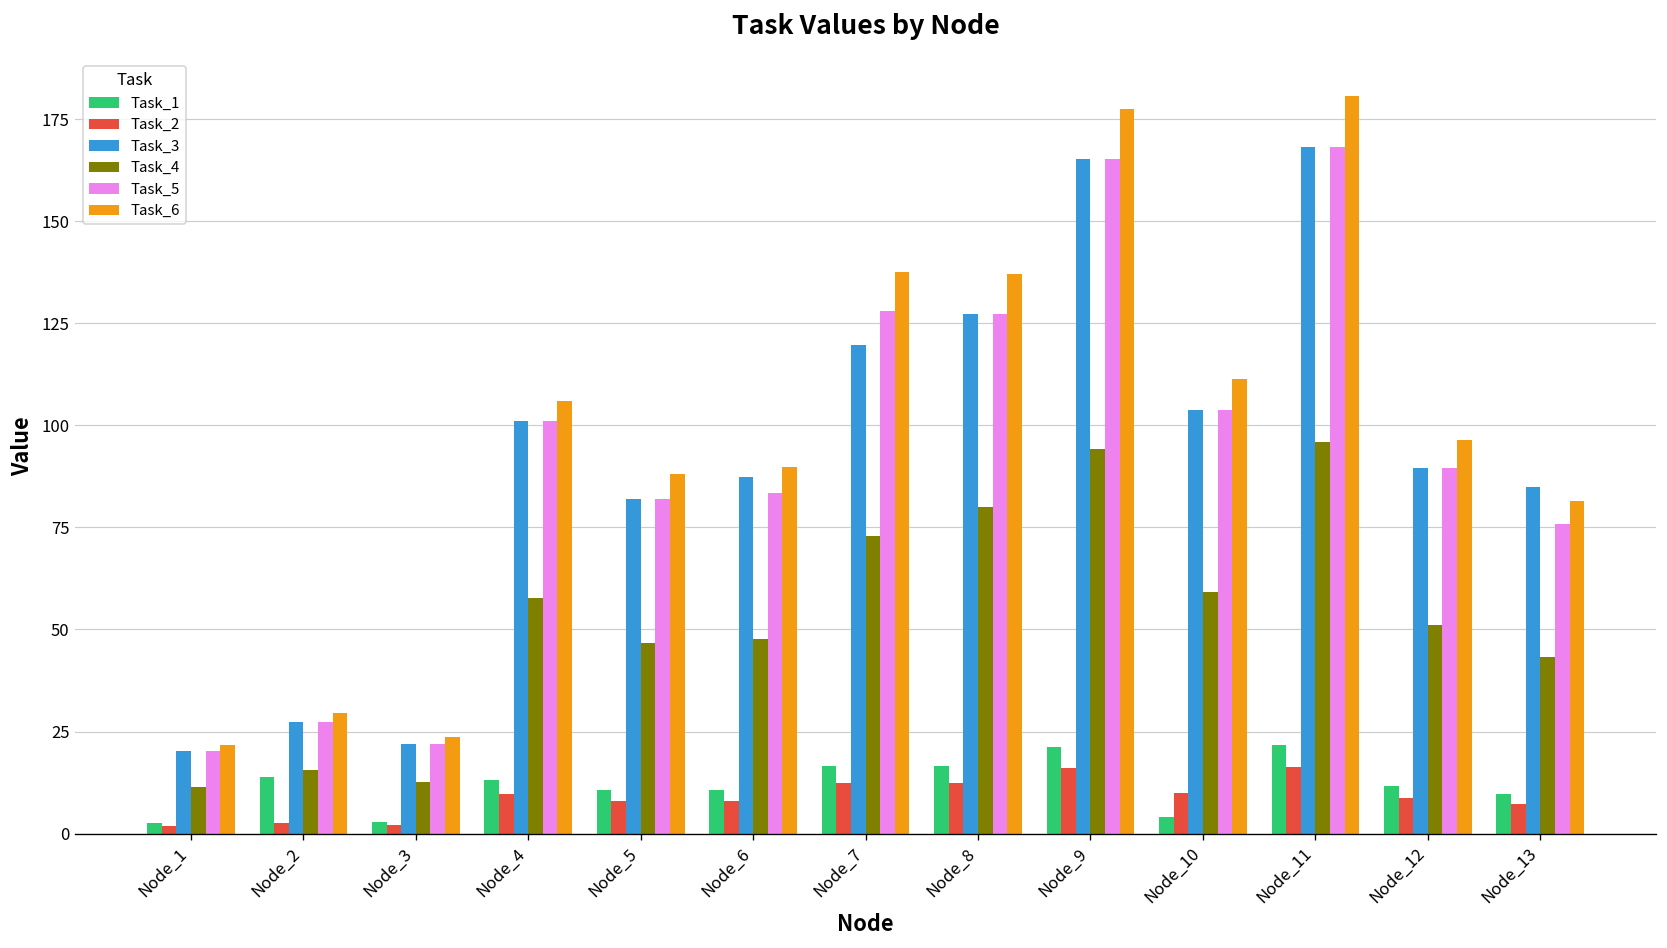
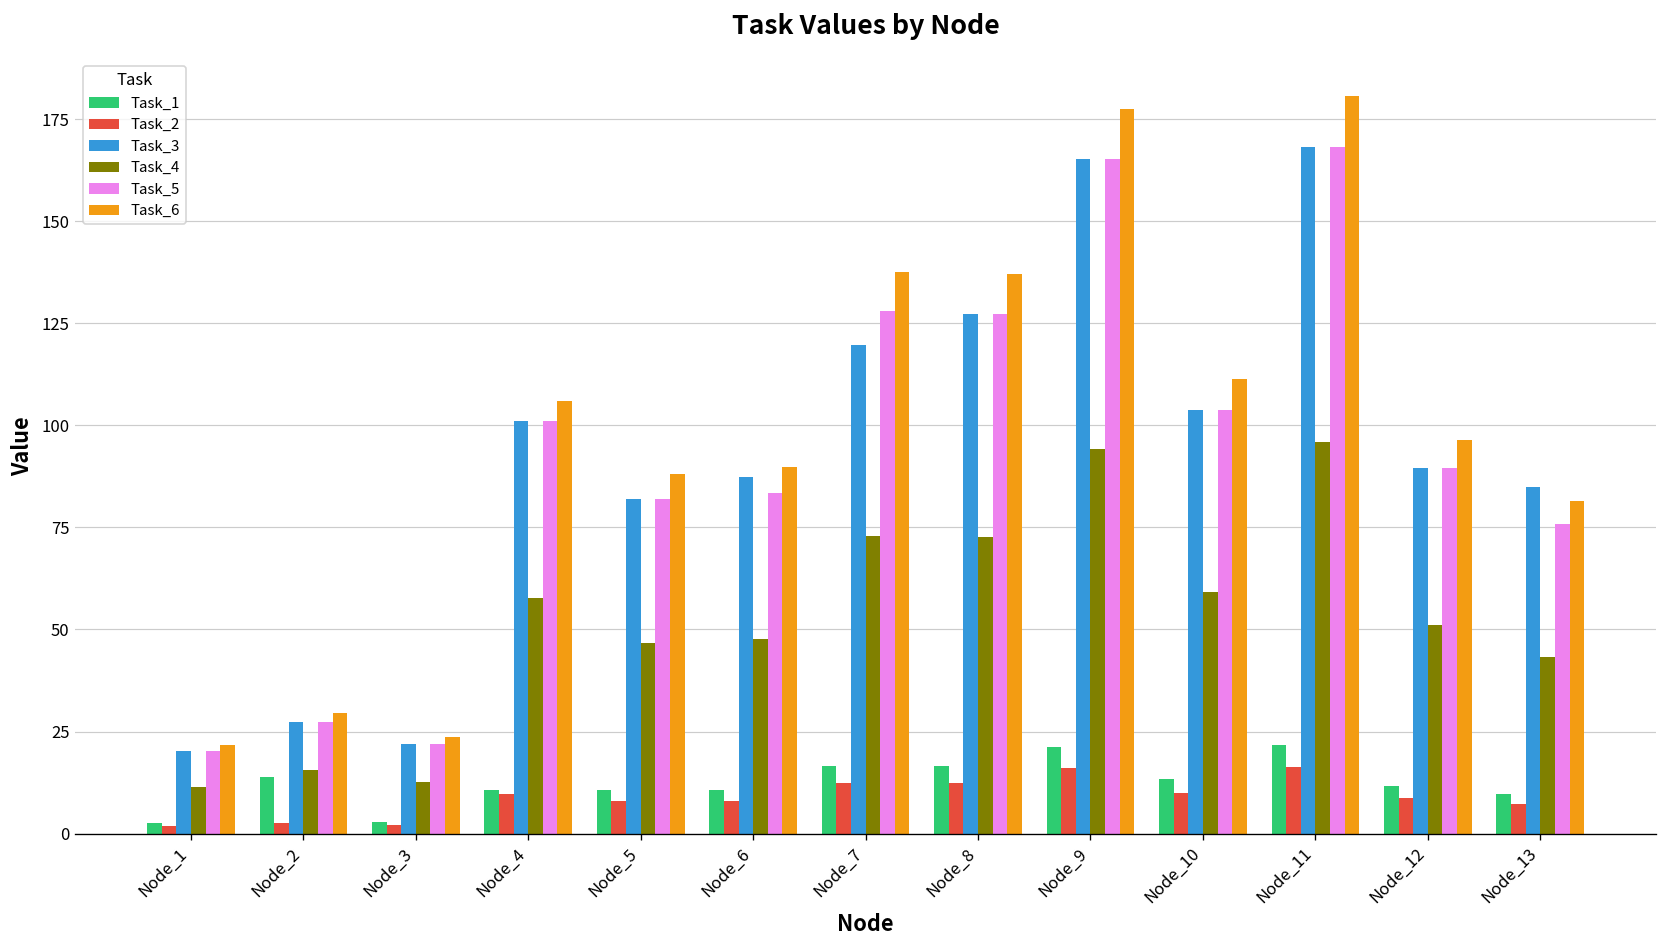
Task_1, Node_4: 13 -> 11
Task_4, Node_8: 80 -> 73
Task_1, Node_10: 4 -> 13
